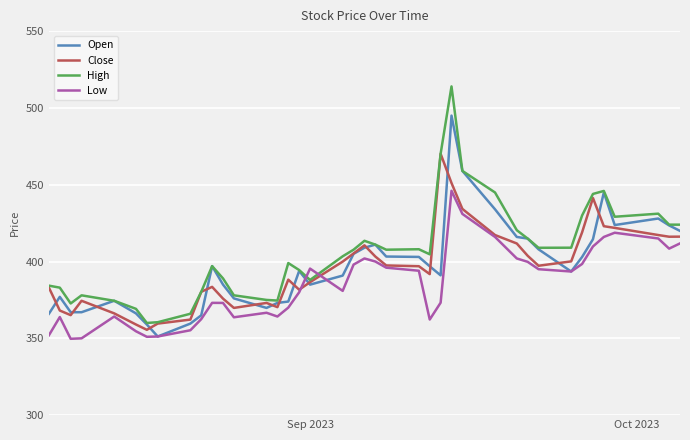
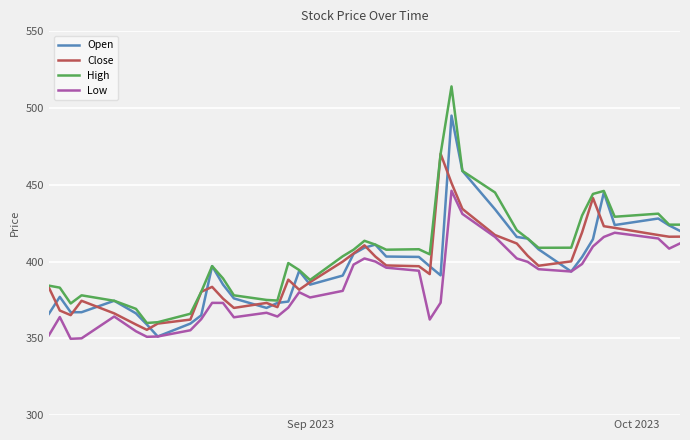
Low, Sep 2023: 395 -> 377
